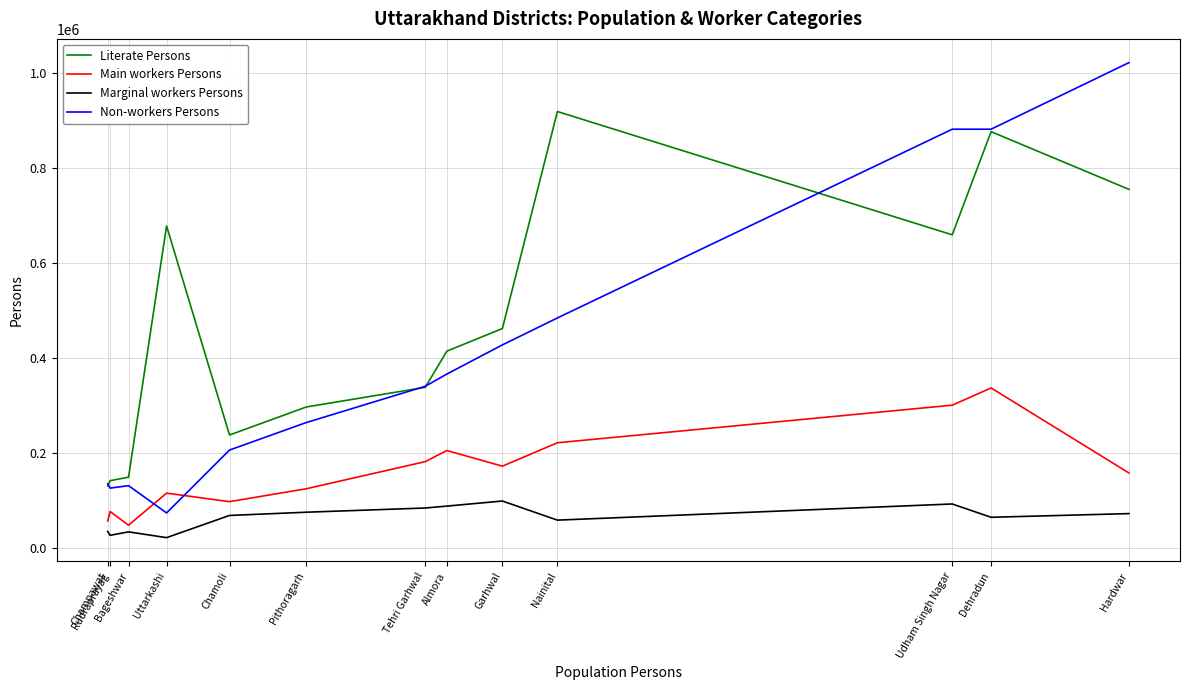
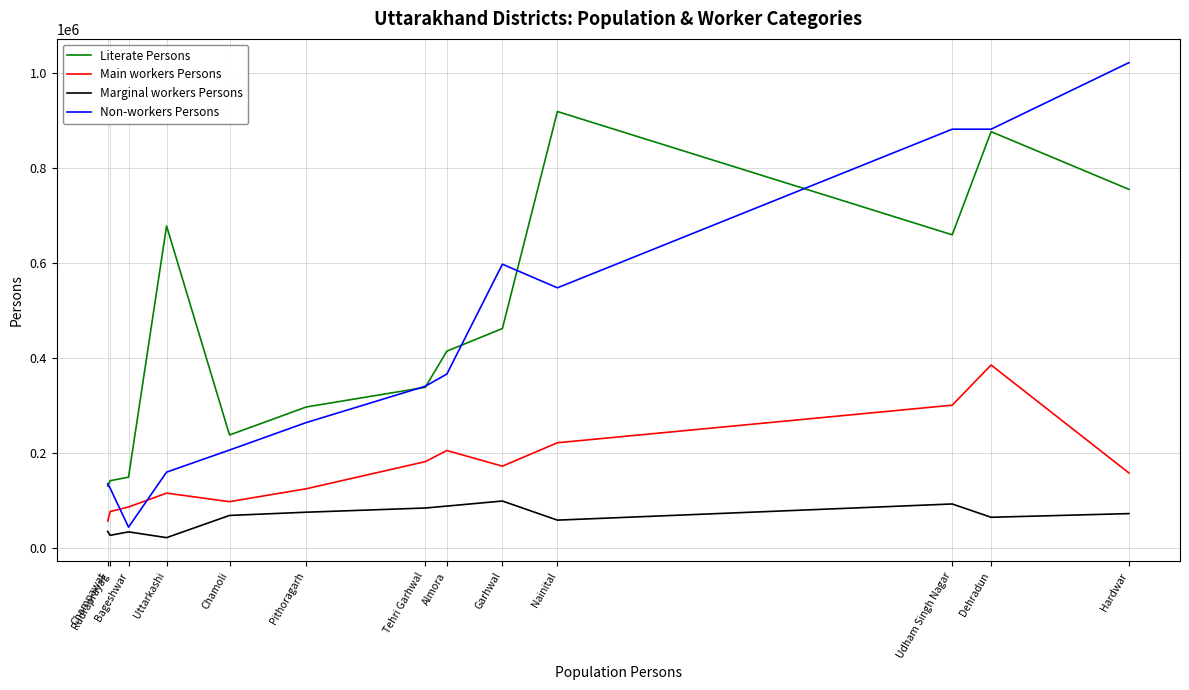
Main workers Persons, Bageshwar: 50000 -> 90000
Non-workers Persons, Bageshwar: 130000 -> 40000
Non-workers Persons, Uttarkashi: 70000 -> 160000
Non-workers Persons, Garhwal: 430000 -> 600000
Non-workers Persons, Nainital: 480000 -> 550000
Main workers Persons, Dehradun: 340000 -> 380000
